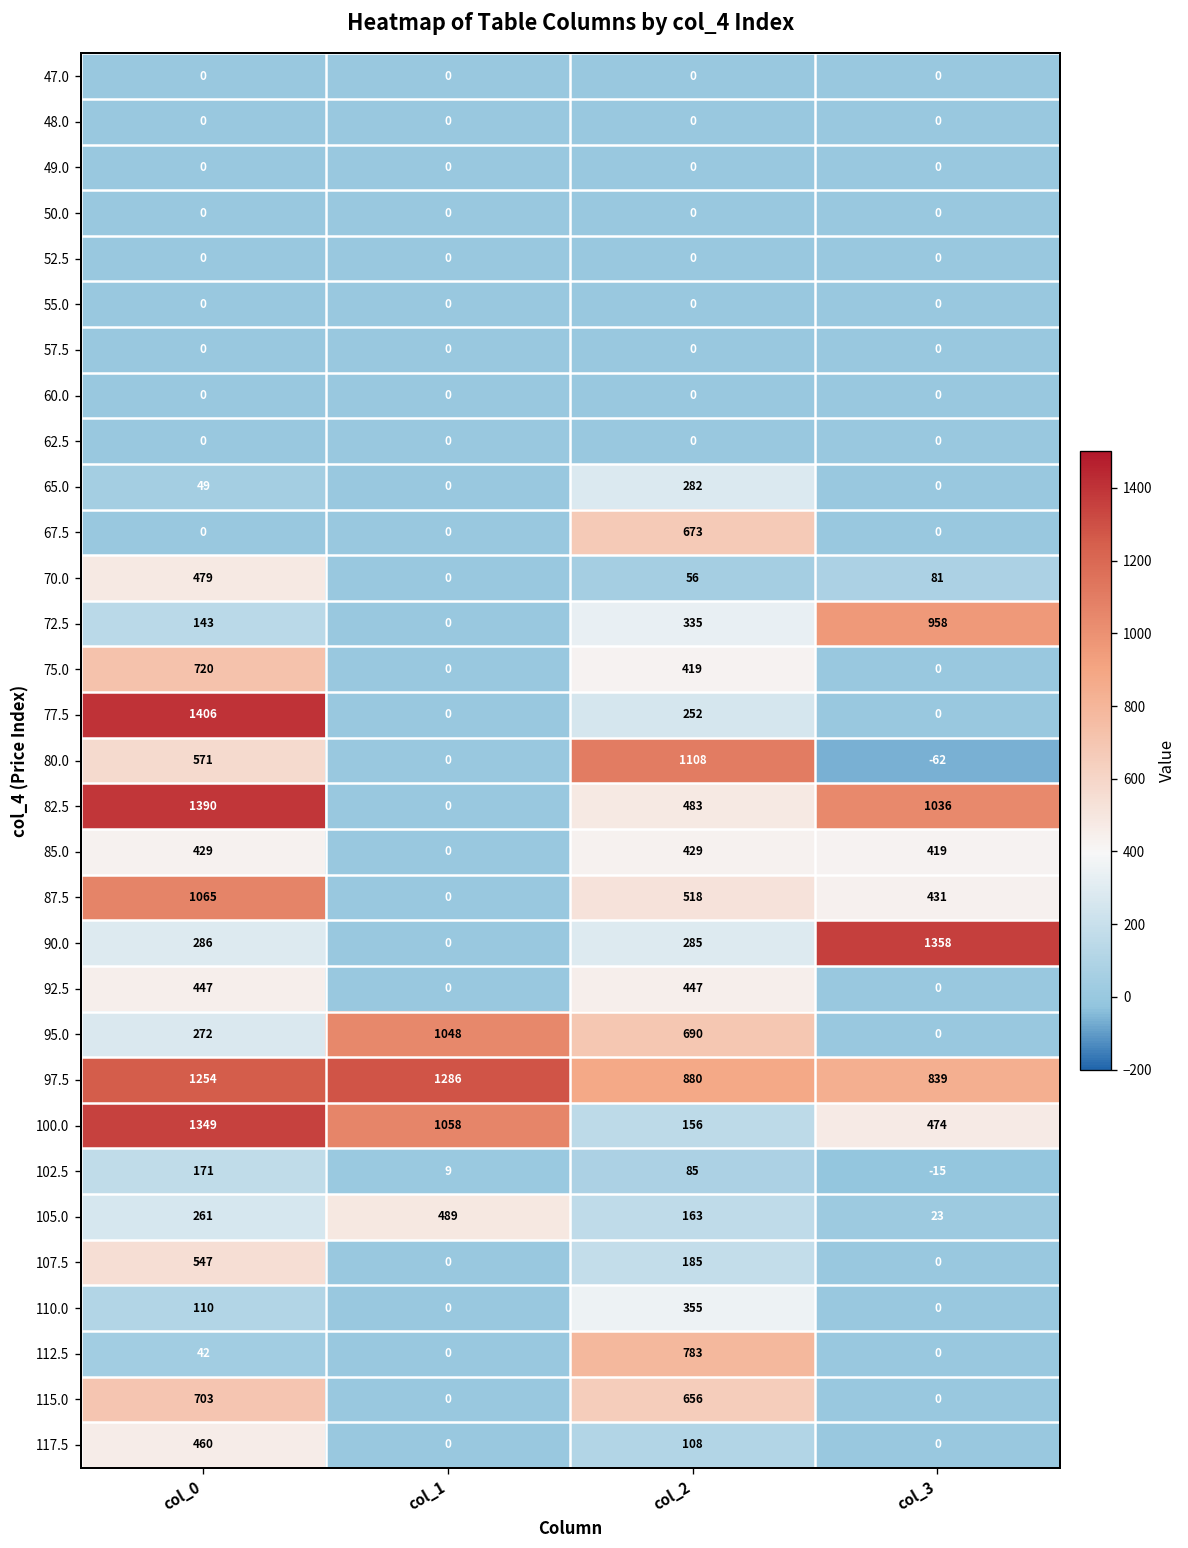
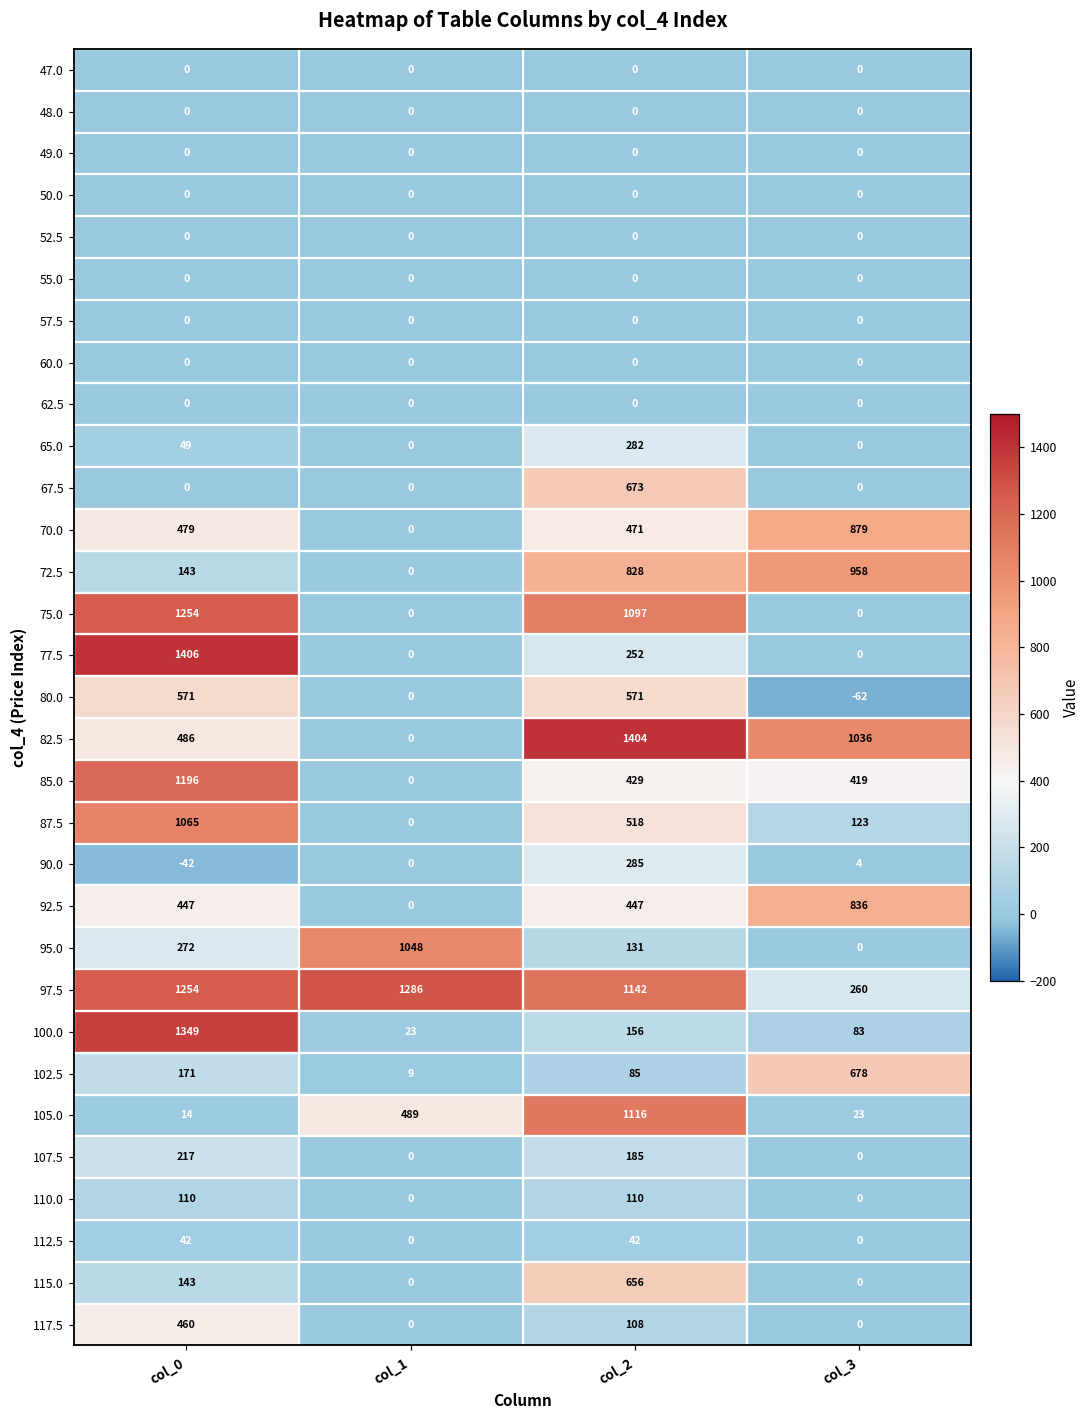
70.0, col_2: 56 -> 471
70.0, col_3: 81 -> 879
72.5, col_2: 335 -> 828
75.0, col_0: 720 -> 1254
75.0, col_2: 419 -> 1097
80.0, col_2: 1108 -> 571
82.5, col_0: 1390 -> 486
82.5, col_2: 483 -> 1404
85.0, col_0: 429 -> 1196
87.5, col_3: 431 -> 123
90.0, col_0: 286 -> -42
90.0, col_3: 1358 -> 4
92.5, col_3: 0 -> 836
95.0, col_2: 690 -> 131
97.5, col_2: 880 -> 1142
97.5, col_3: 839 -> 260
100.0, col_1: 1058 -> 23
100.0, col_3: 474 -> 83
102.5, col_3: -15 -> 678
105.0, col_0: 261 -> 14
105.0, col_2: 163 -> 1116
107.5, col_0: 547 -> 217
110.0, col_2: 355 -> 110
112.5, col_2: 783 -> 42
115.0, col_0: 703 -> 143
